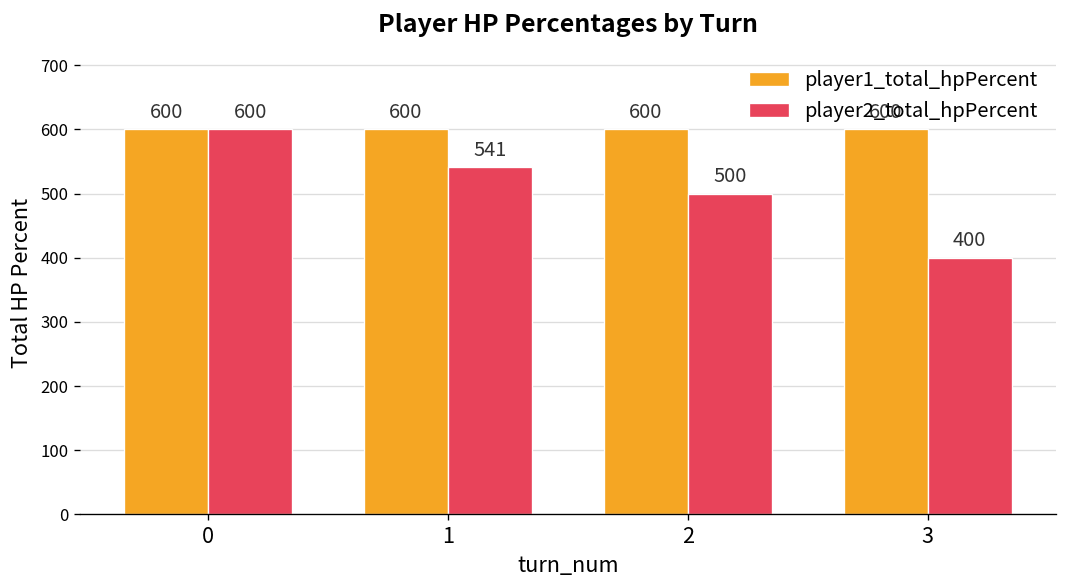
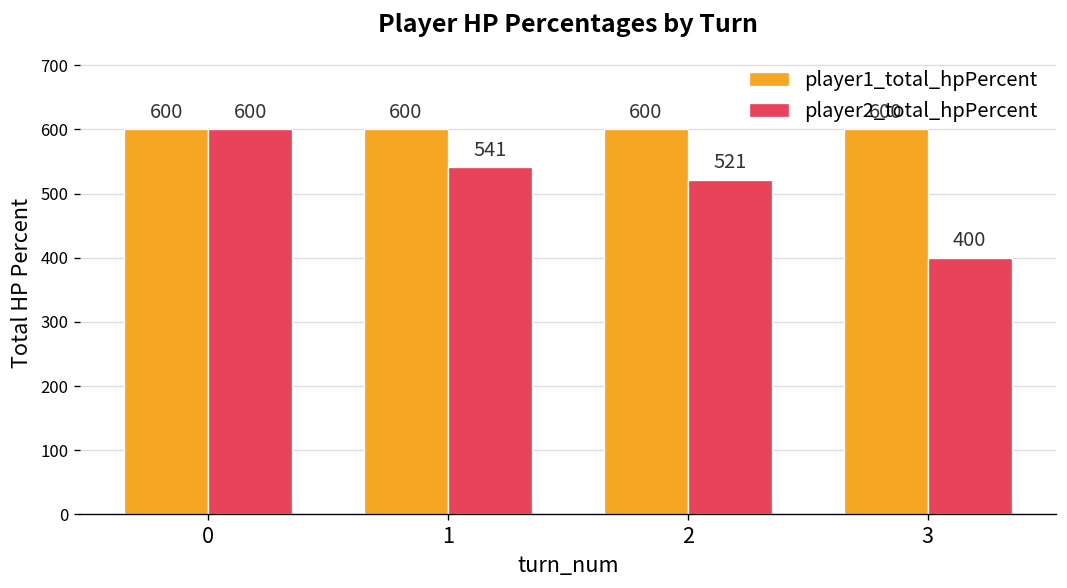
player2_total_hpPercent, 2: 500 -> 521
